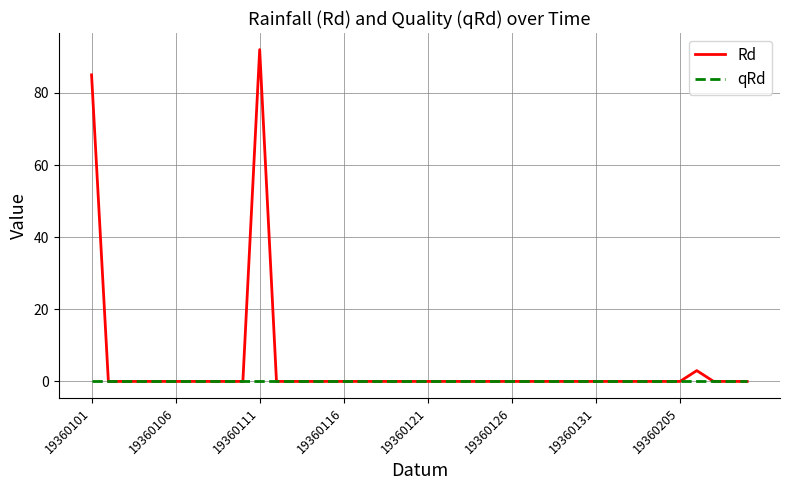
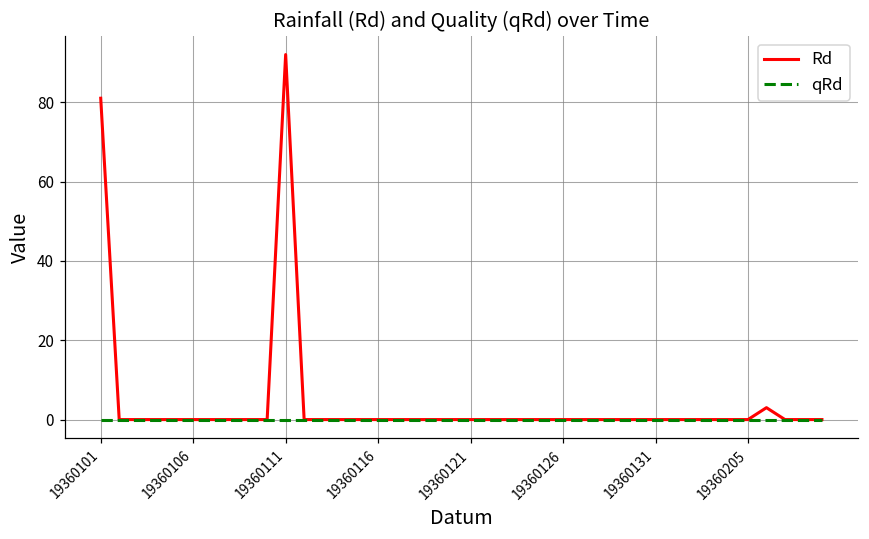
Rd, 19360101: 85 -> 81
